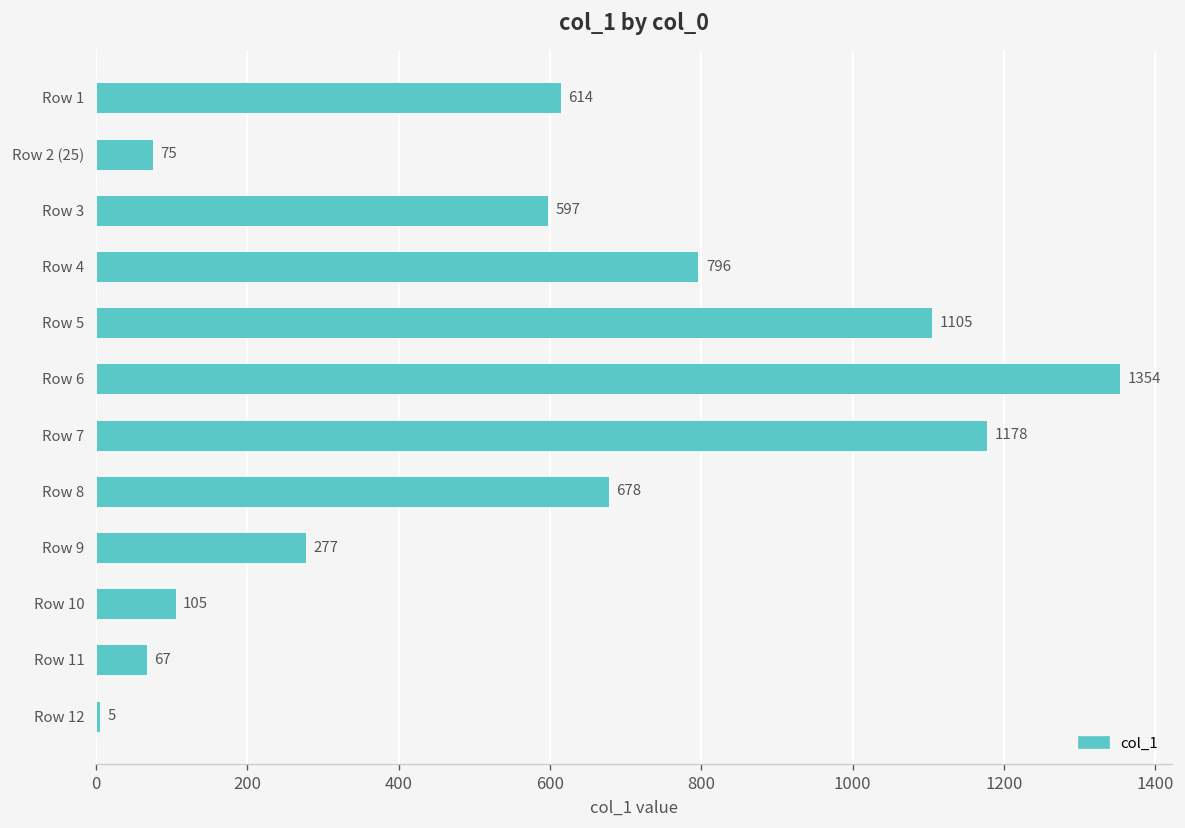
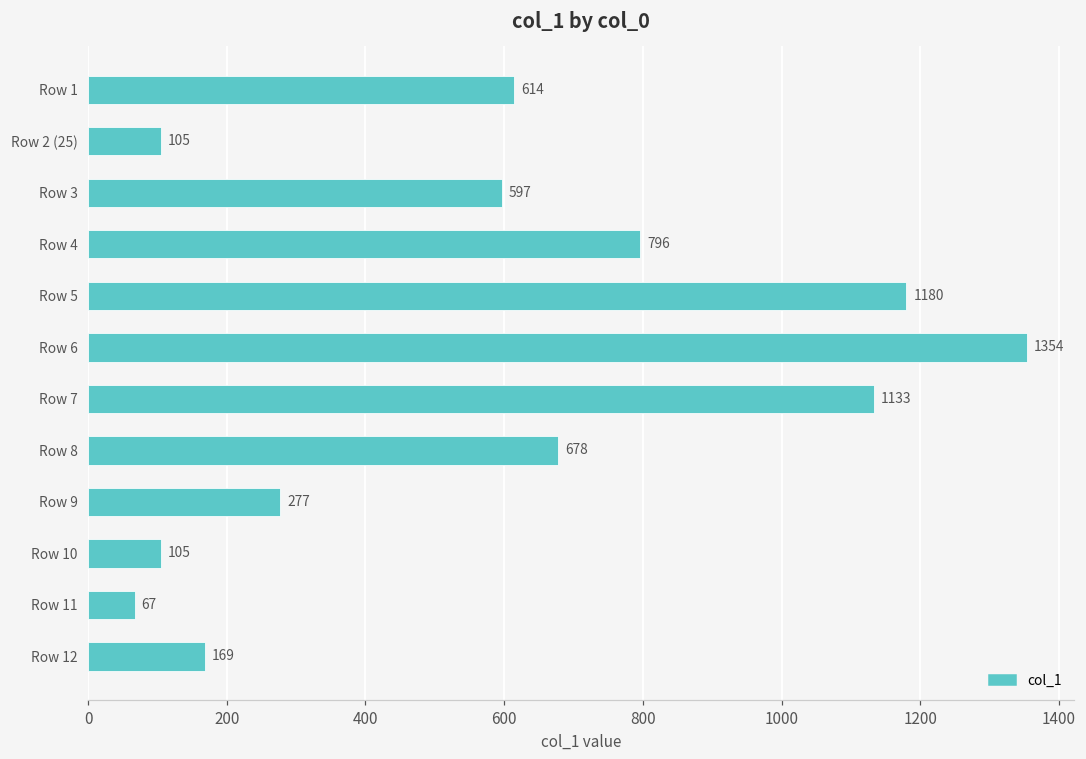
Row 2 (25): 75 -> 105
Row 5: 1105 -> 1180
Row 7: 1178 -> 1133
Row 12: 5 -> 169
